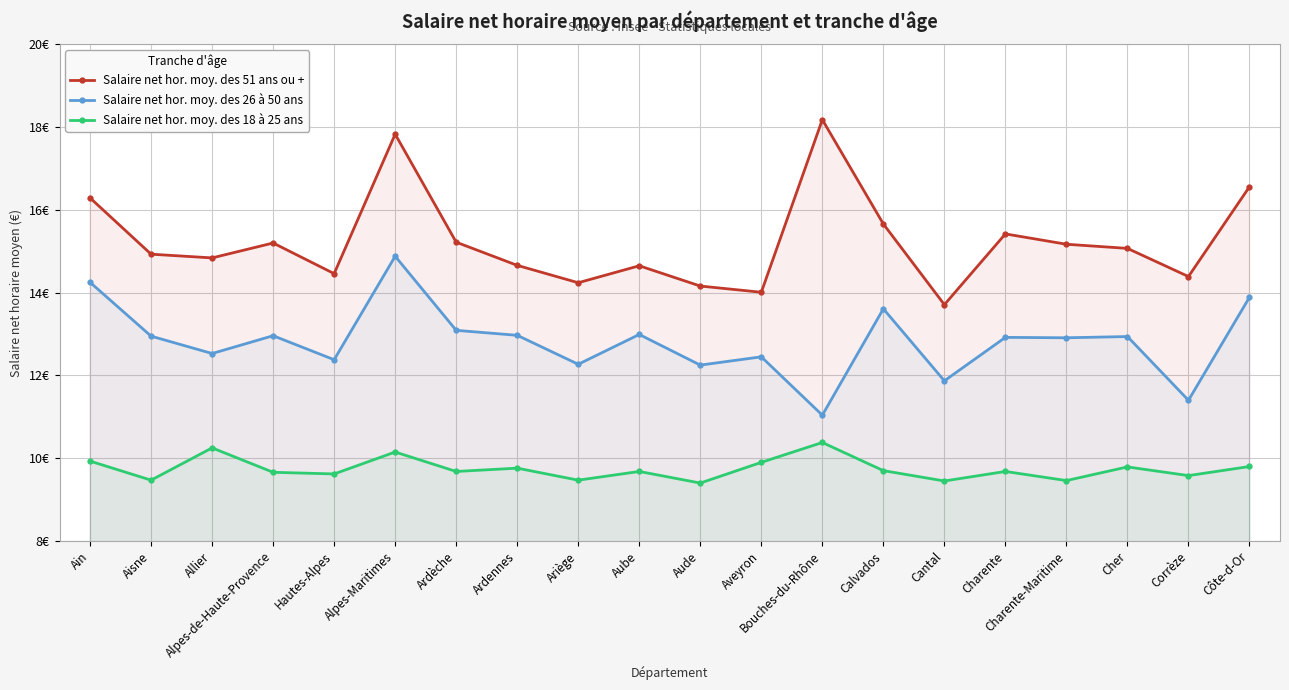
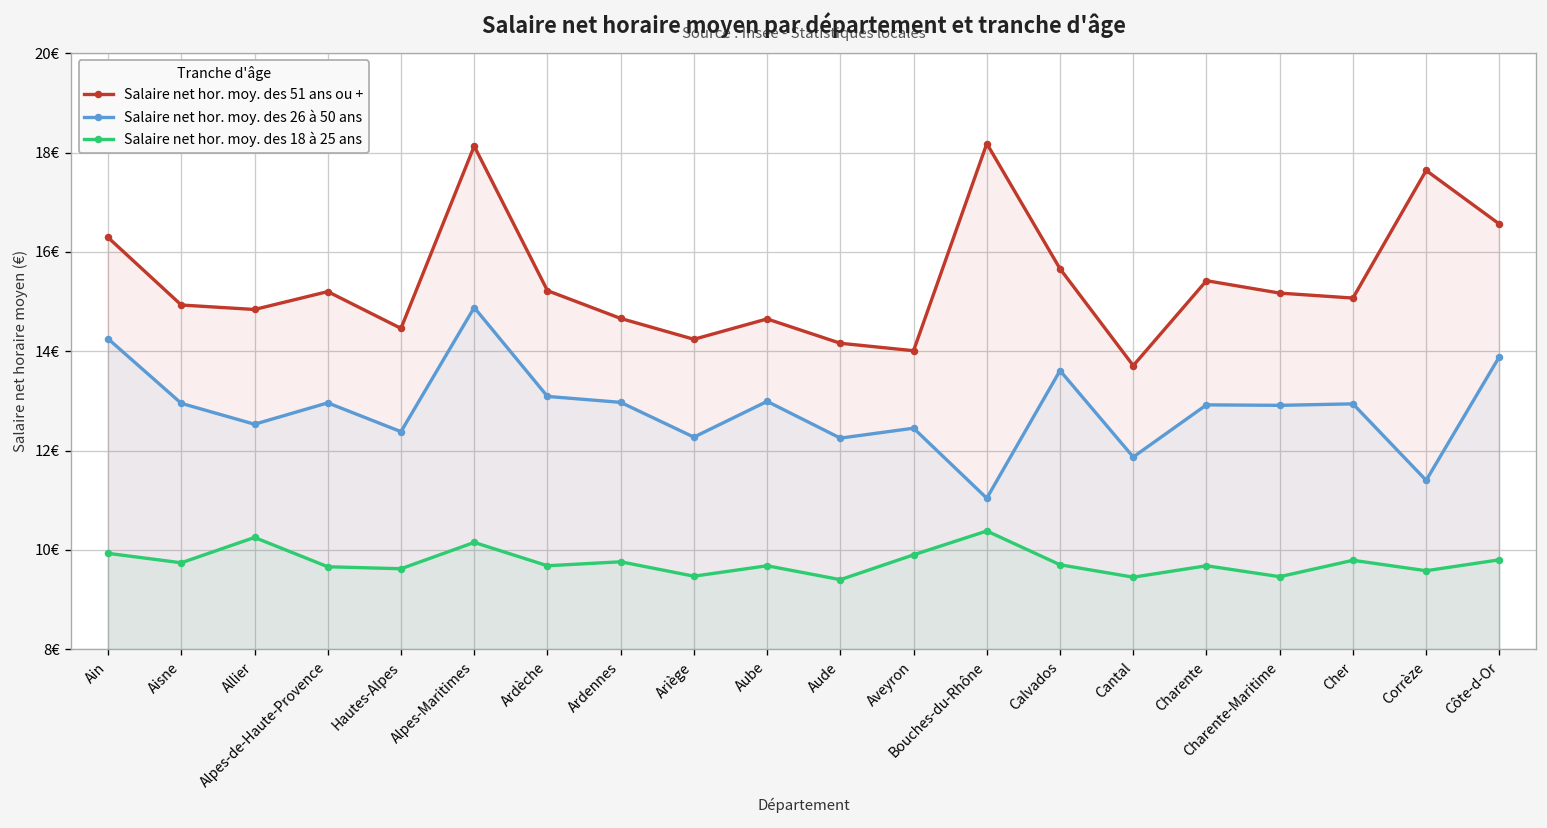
Salaire net hor. moy. des 18 à 25 ans, Aisne: 9.5€ -> 9.7€
Salaire net hor. moy. des 51 ans ou +, Alpes-Maritimes: 17.8€ -> 18.1€
Salaire net hor. moy. des 51 ans ou +, Corrèze: 14.4€ -> 17.6€
